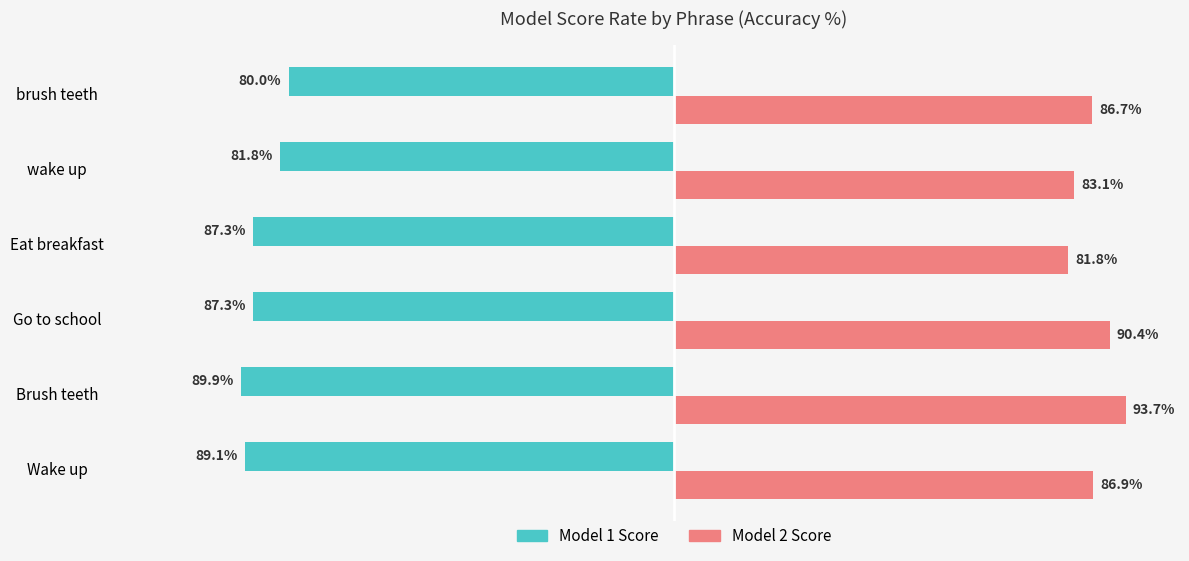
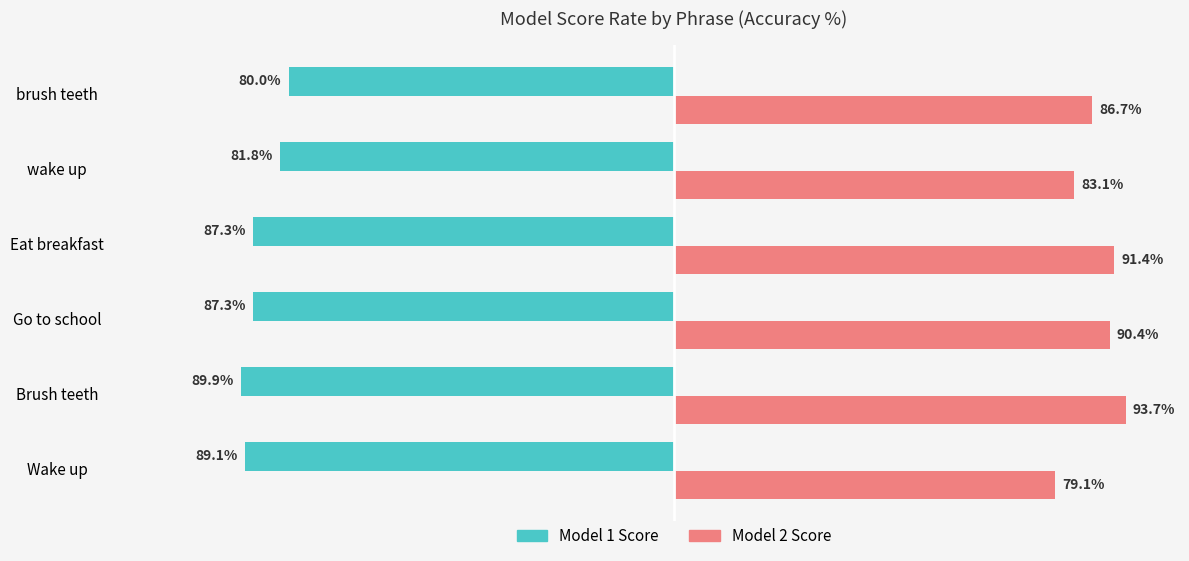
Model 2 Score, Eat breakfast: 81.8% -> 91.4%
Model 2 Score, Wake up: 86.9% -> 79.1%
